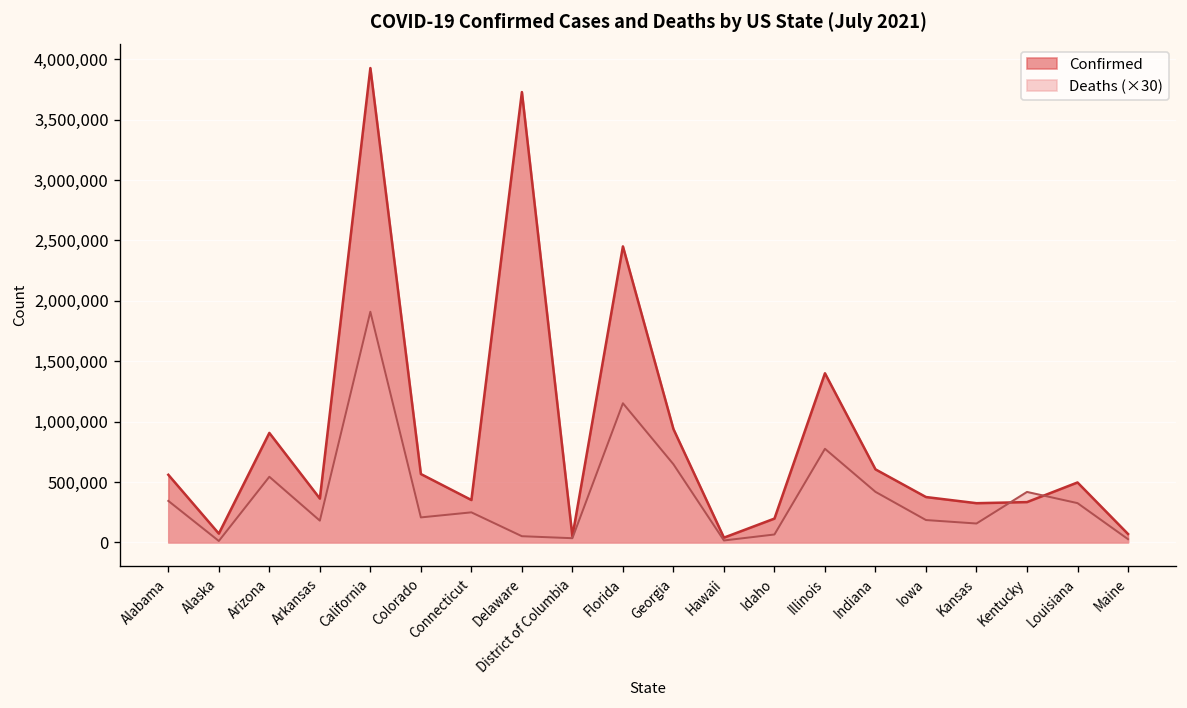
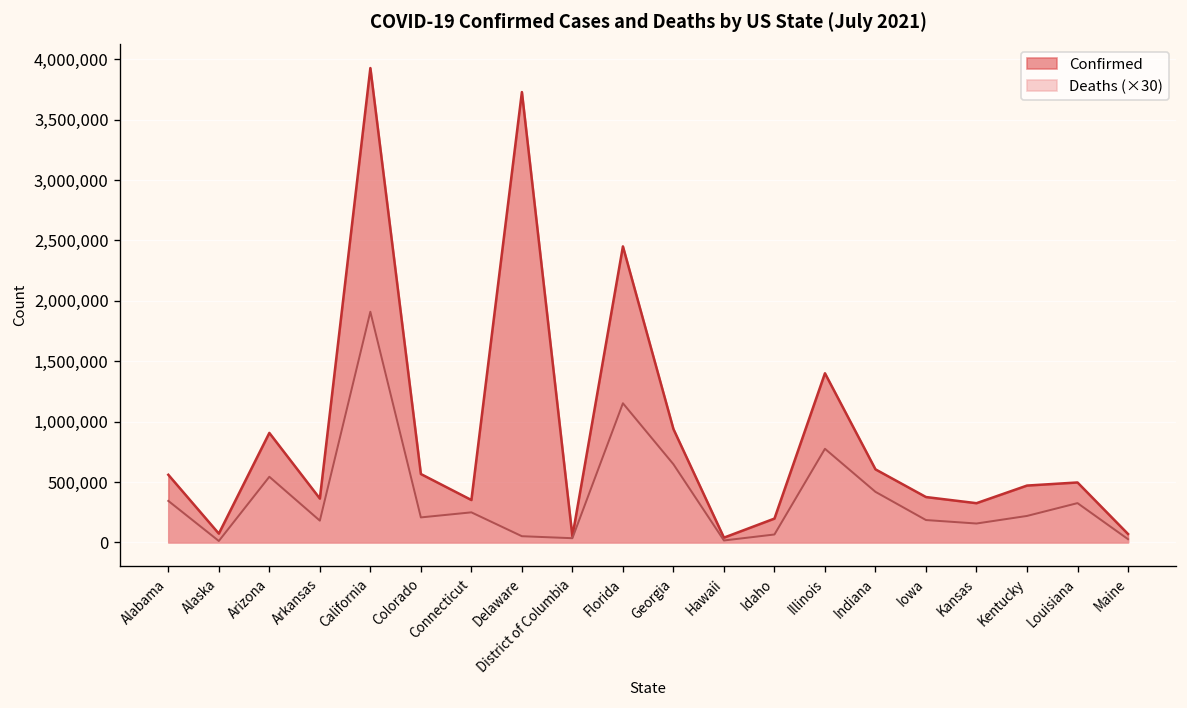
Confirmed, Kentucky: 330,000 -> 470,000
Deaths (×30), Kentucky: 420,000 -> 220,000
